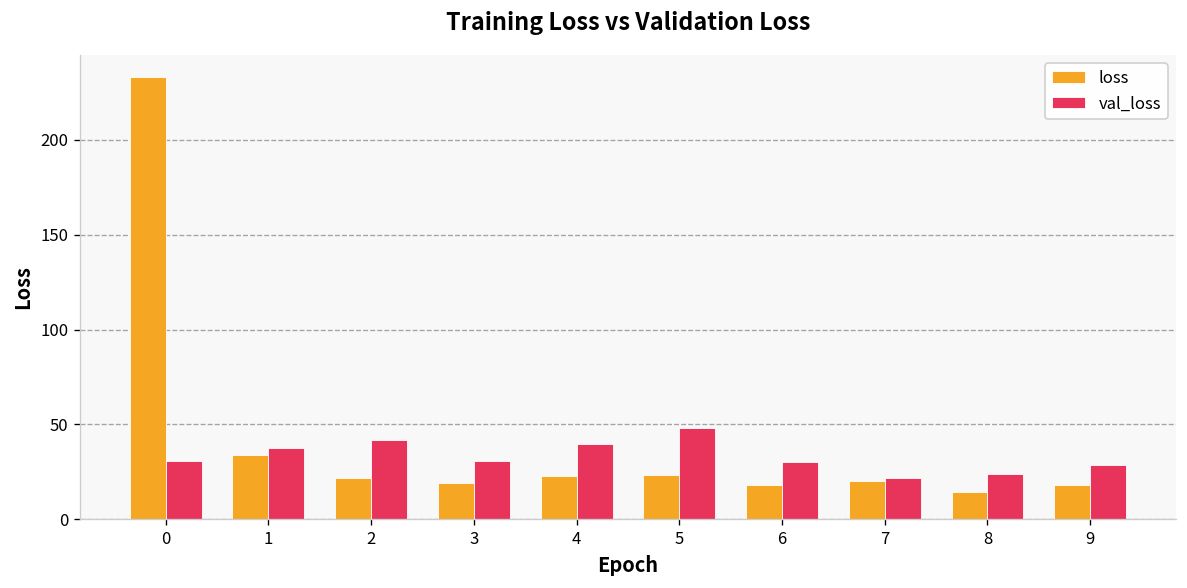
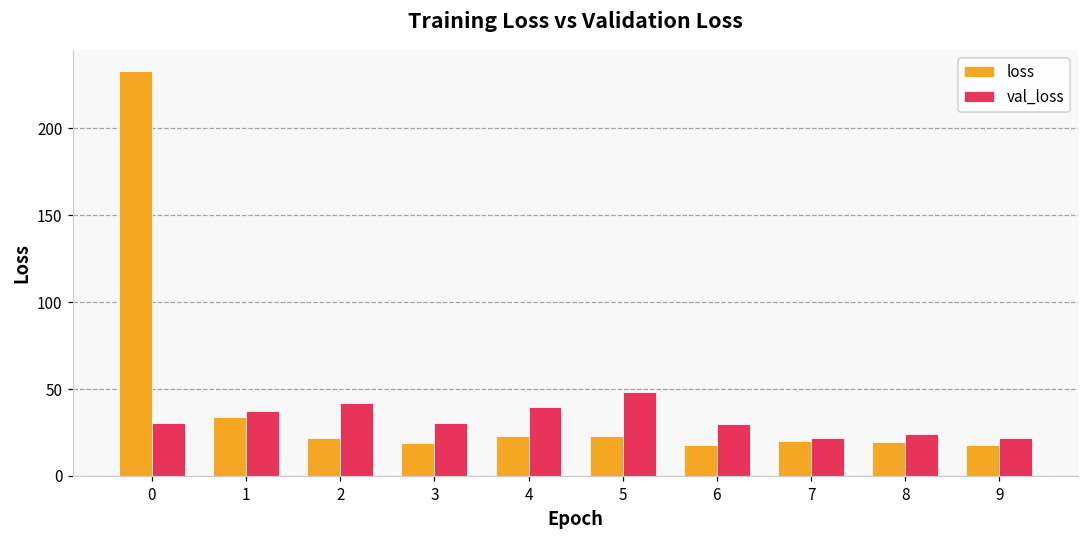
loss, 8: 14 -> 20
val_loss, 9: 29 -> 22
